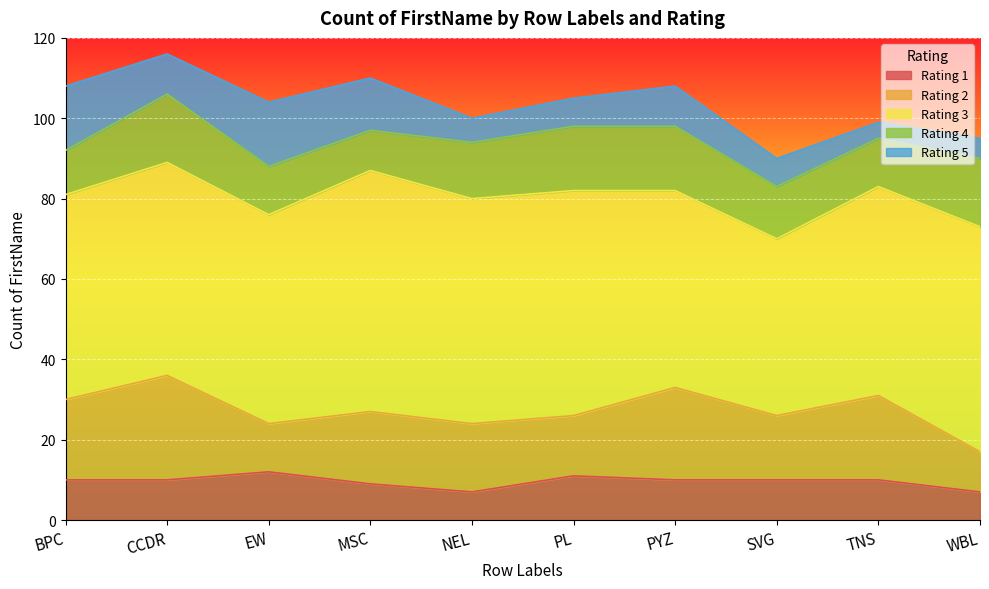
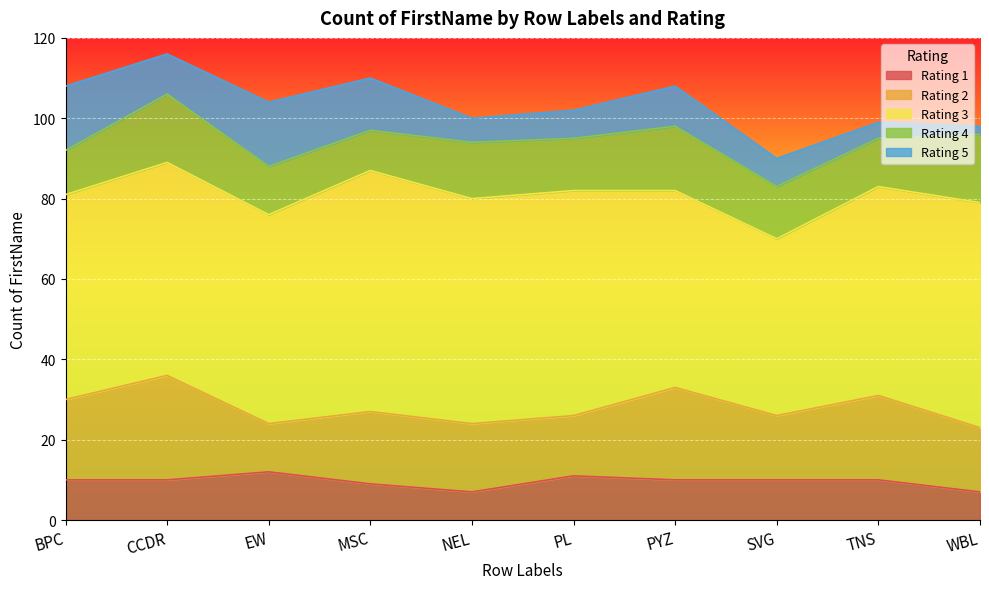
Rating 4, PL: 16 -> 13
Rating 2, WBL: 10 -> 16
Rating 5, WBL: 5 -> 2
